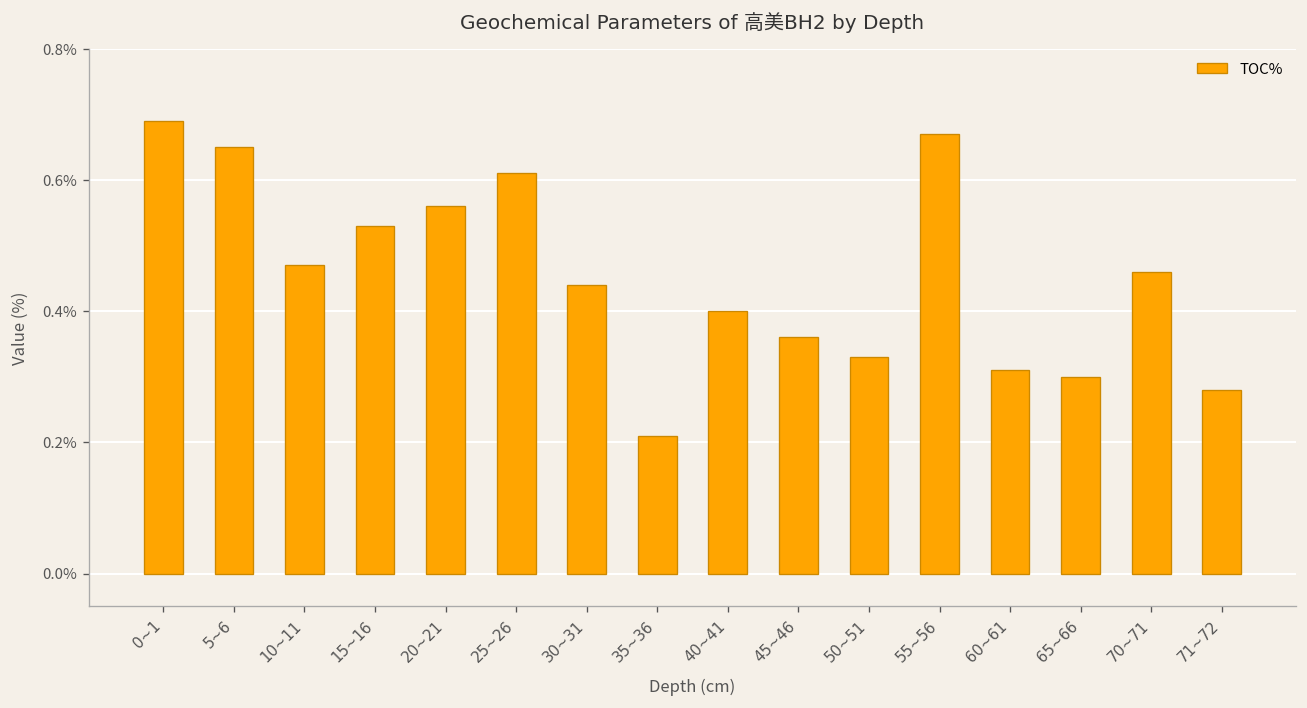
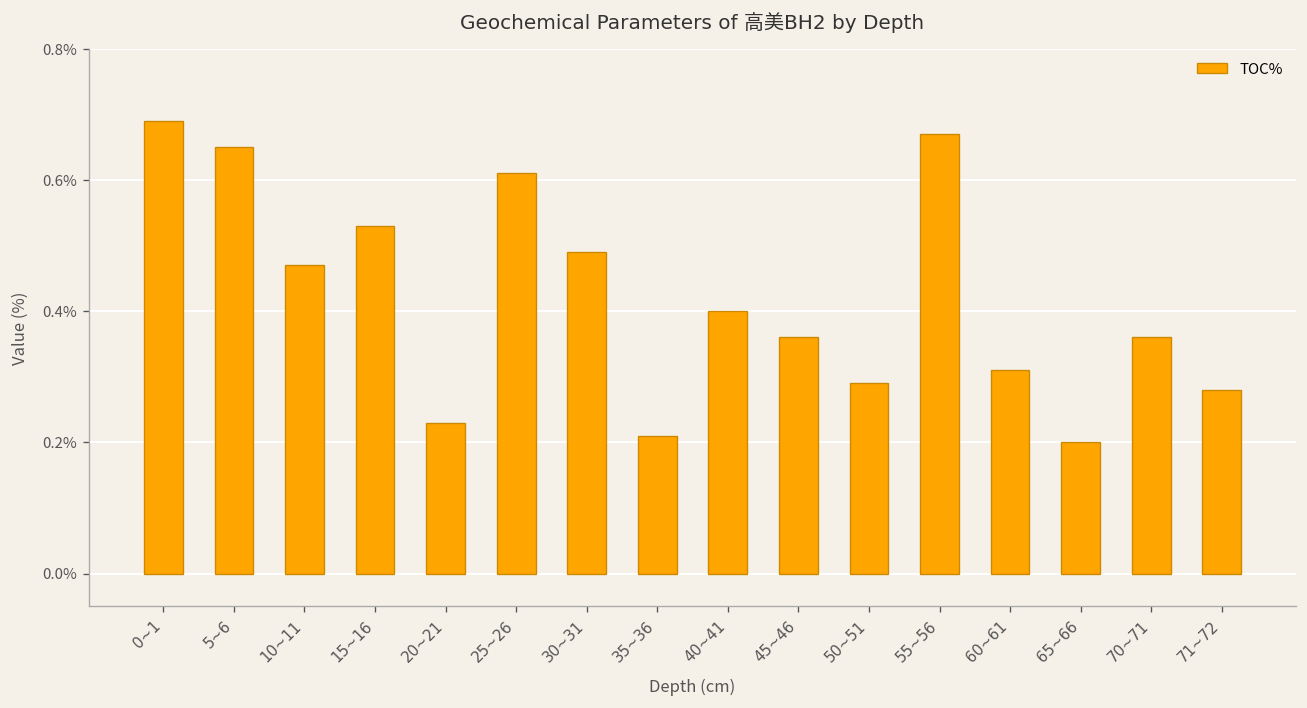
20~21: 0.56% -> 0.23%
30~31: 0.44% -> 0.49%
50~51: 0.33% -> 0.29%
65~66: 0.3% -> 0.2%
70~71: 0.46% -> 0.36%
